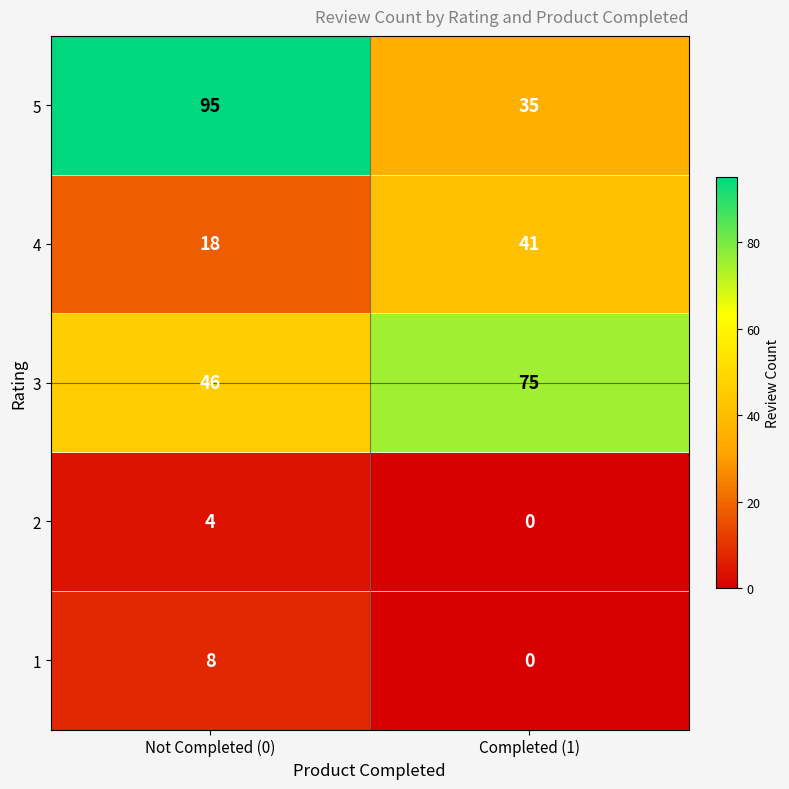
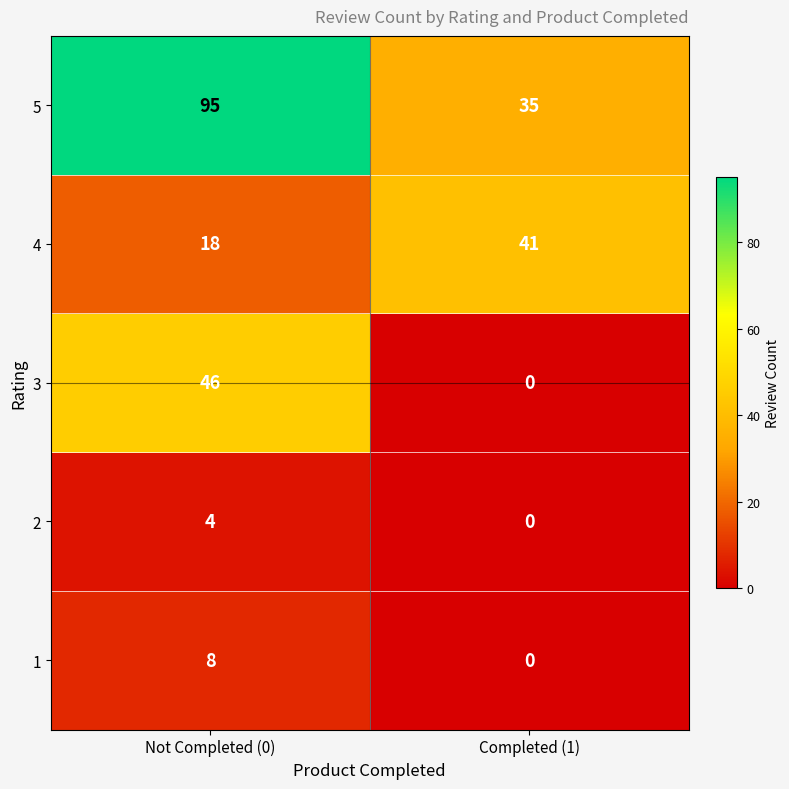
3, Completed (1): 75 -> 0
